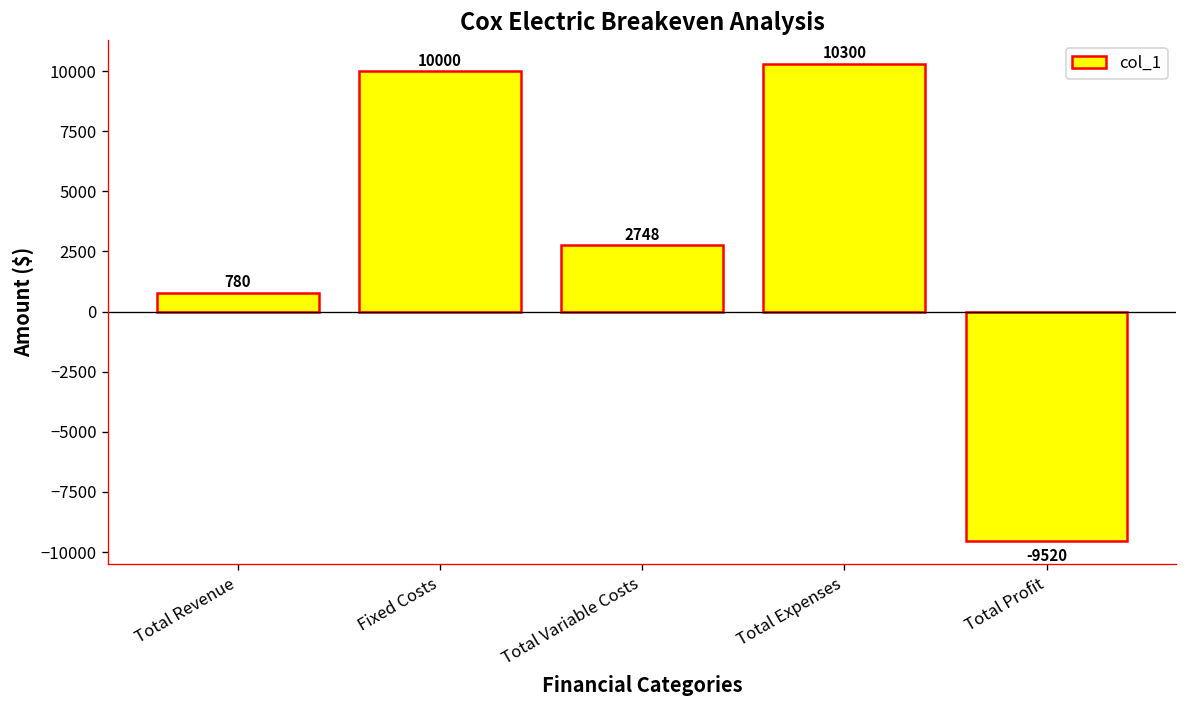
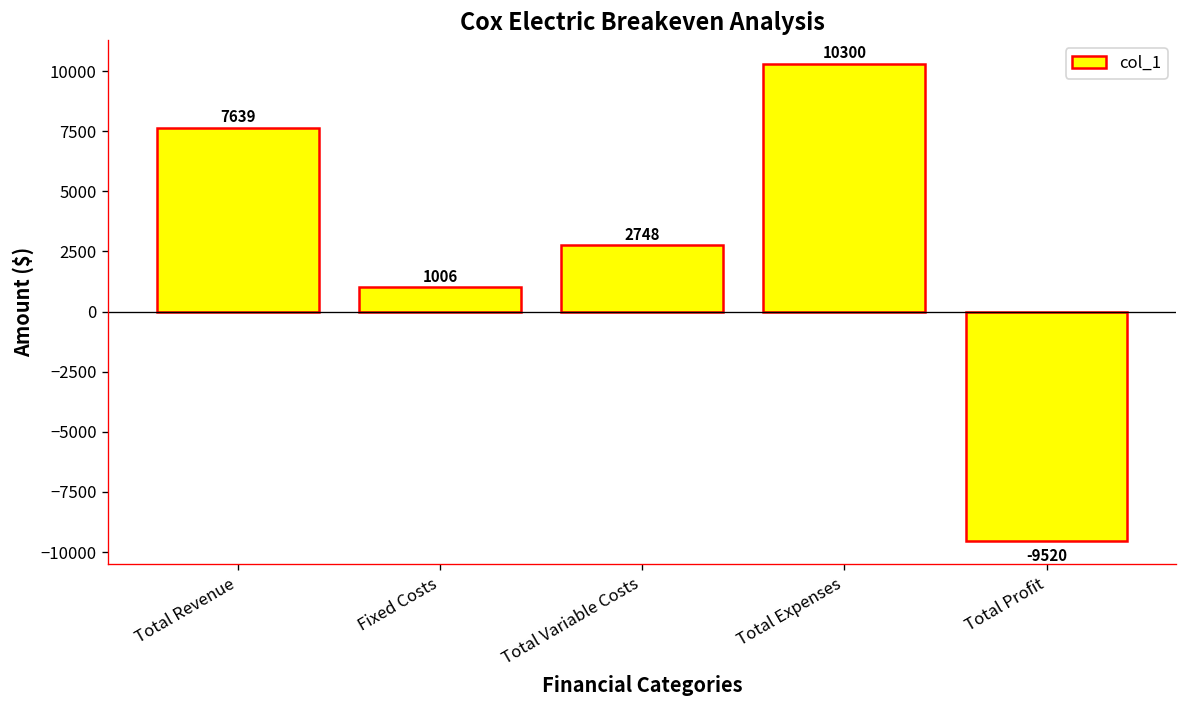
Total Revenue: 780 -> 7639
Fixed Costs: 10000 -> 1006
